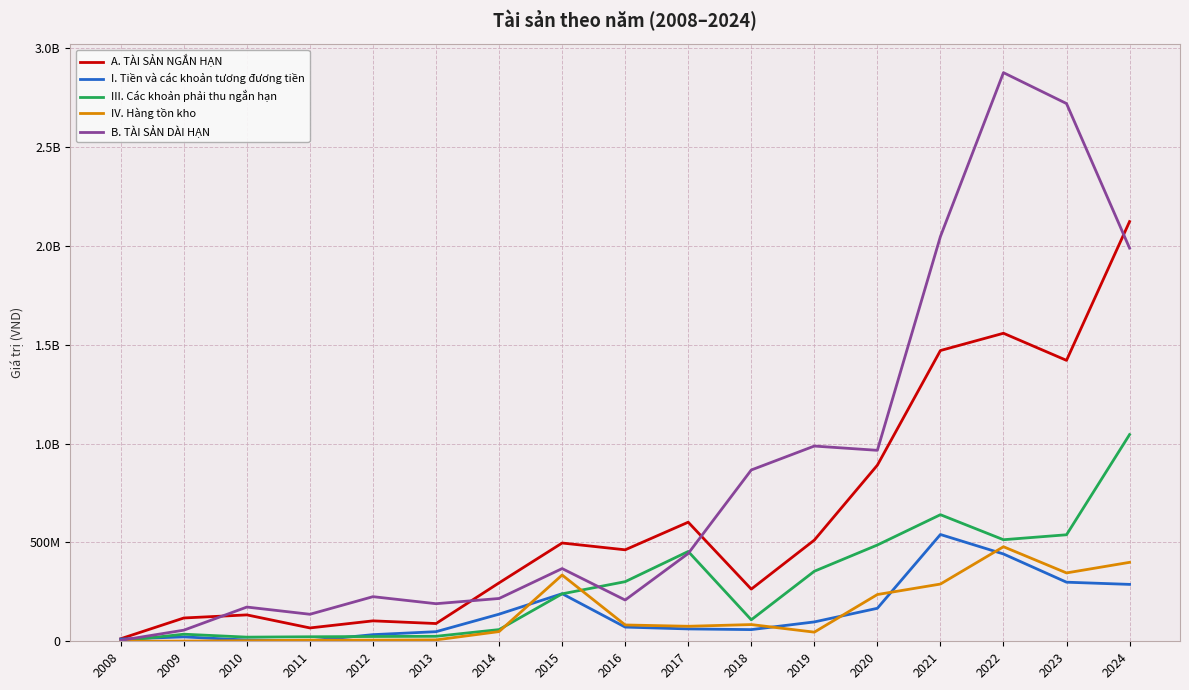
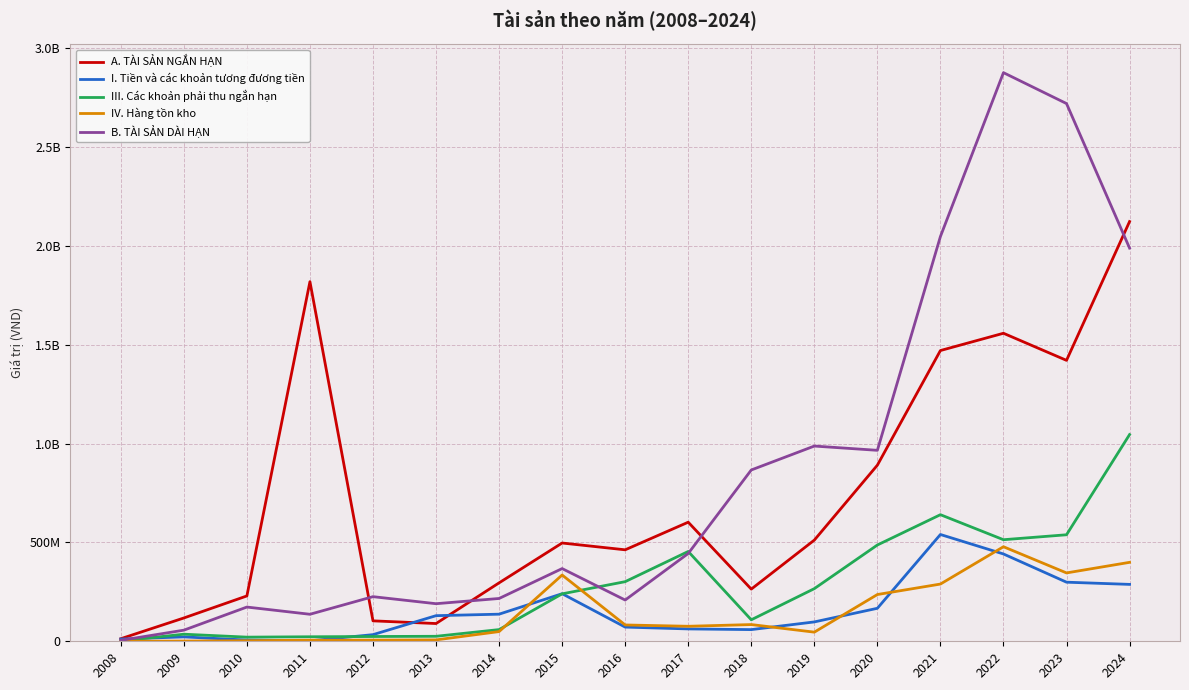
A. TÀI SẢN NGẮN HẠN, 2010: 130000000 -> 230000000
A. TÀI SẢN NGẮN HẠN, 2011: 70000000 -> 1820000000
I. Tiền và các khoản tương đương tiền, 2013: 50000000 -> 130000000
III. Các khoản phải thu ngắn hạn, 2019: 350000000 -> 270000000
